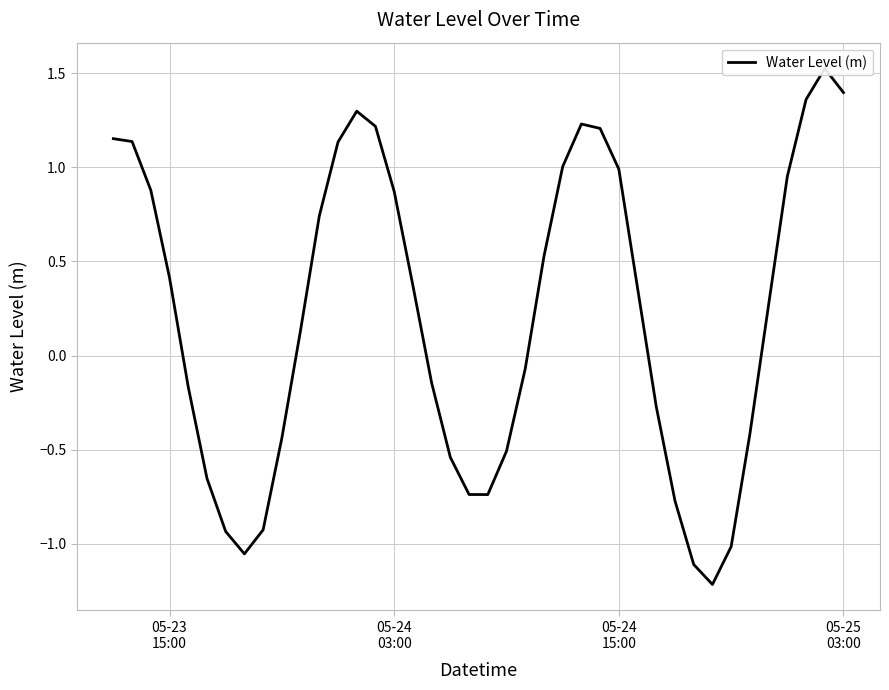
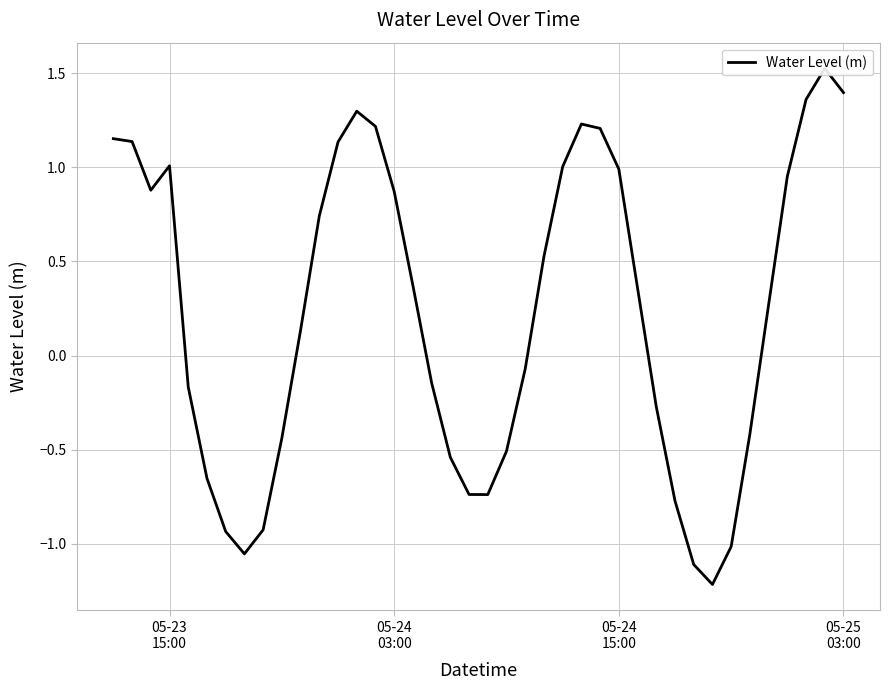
05-23 15:00: 0.41 -> 1.01
